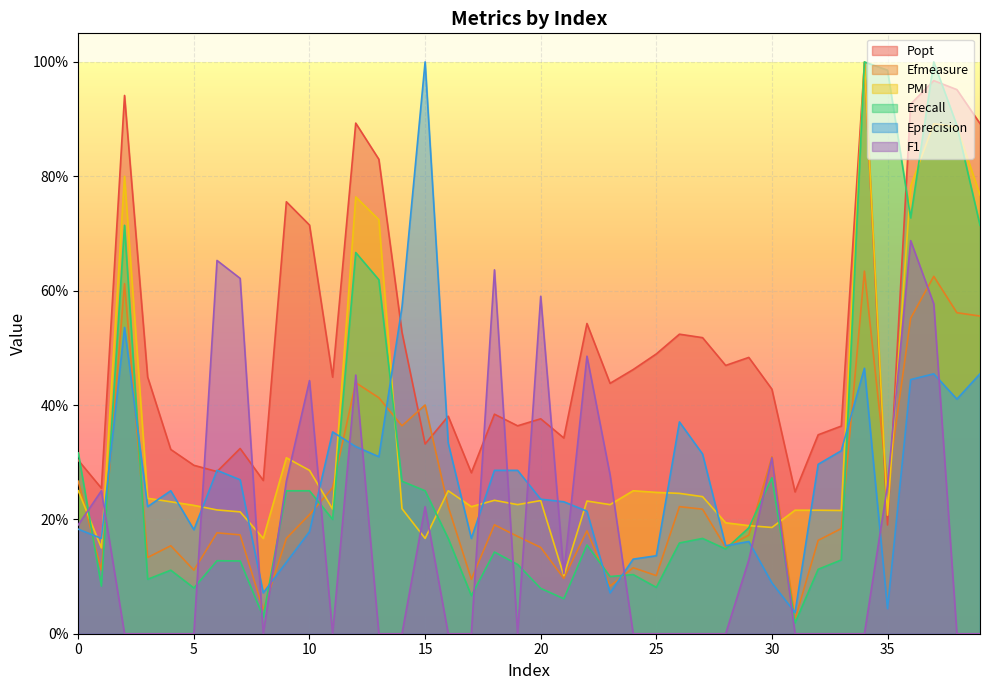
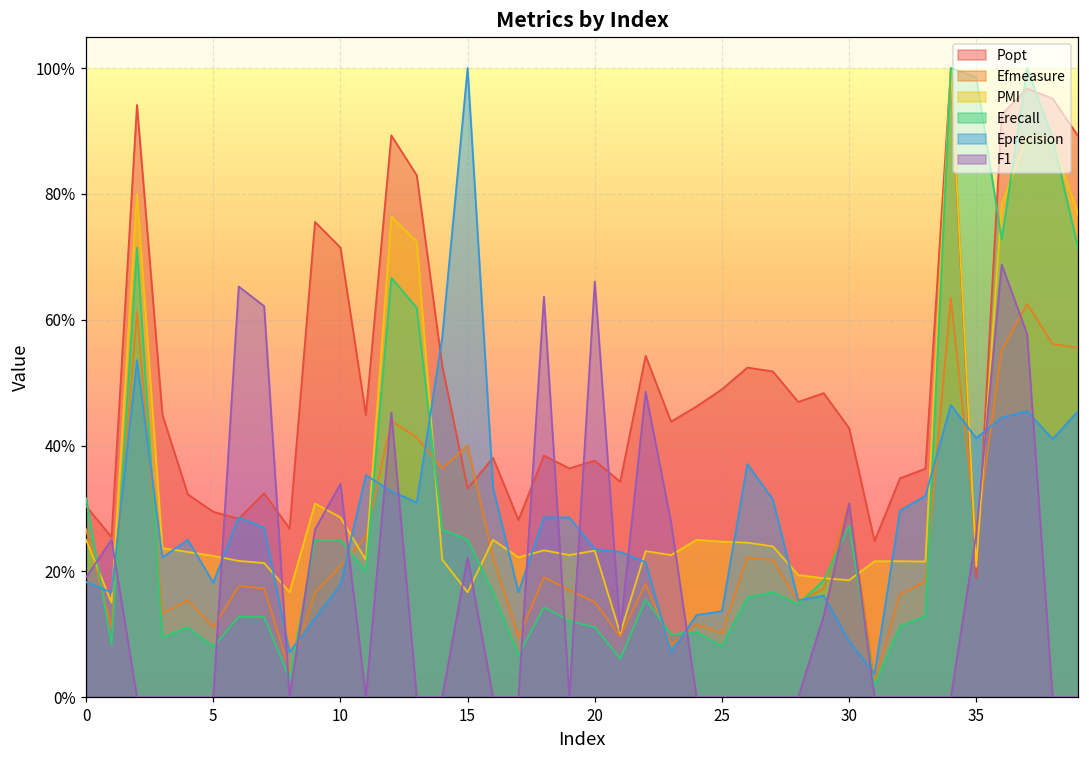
F1, 10: 44% -> 34%
Erecall, 20: 8% -> 11%
F1, 20: 59% -> 66%
Eprecision, 35: 4% -> 41%
